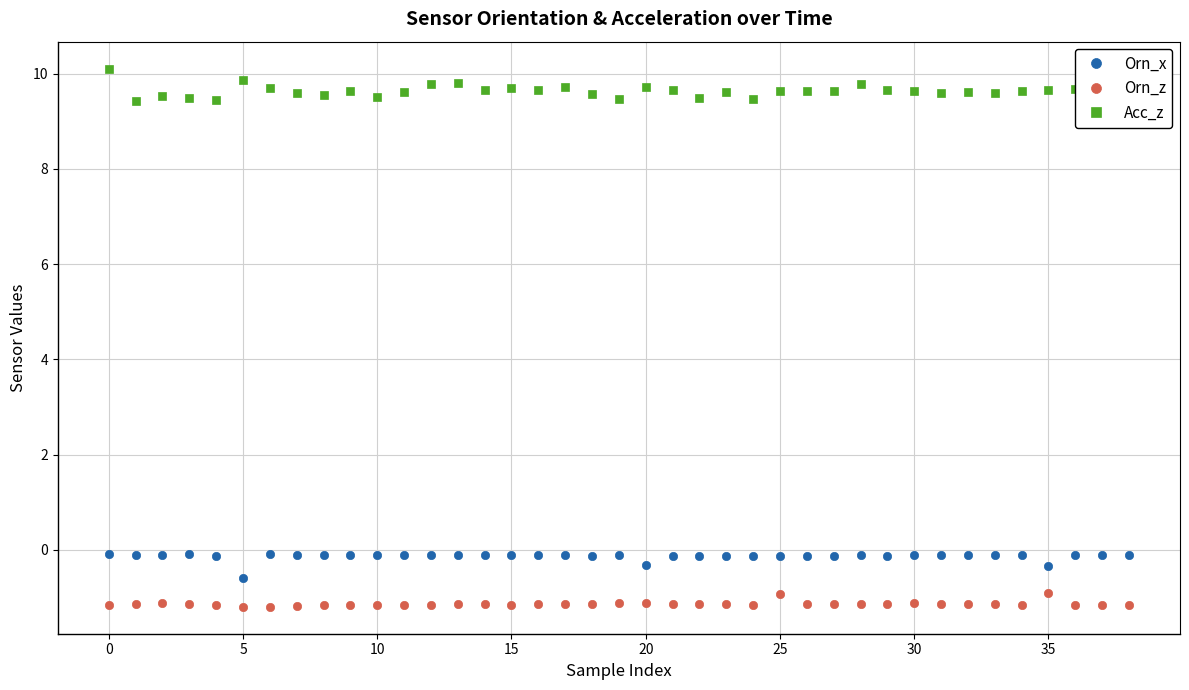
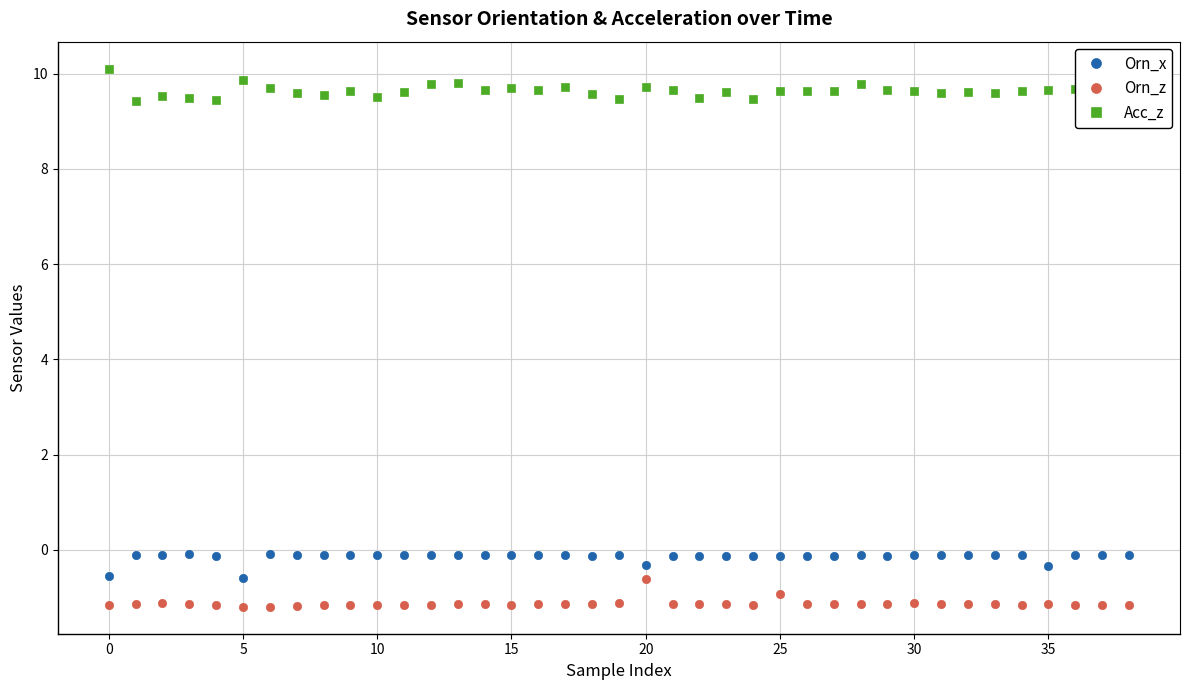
Orn_x, 0: -0.1 -> -0.5
Orn_z, 20: -1.1 -> -0.6
Orn_z, 35: -0.9 -> -1.1
